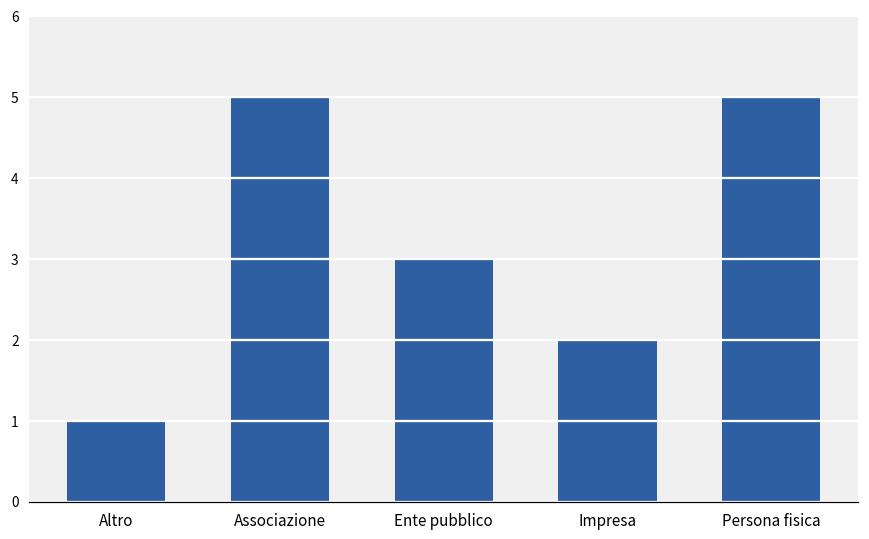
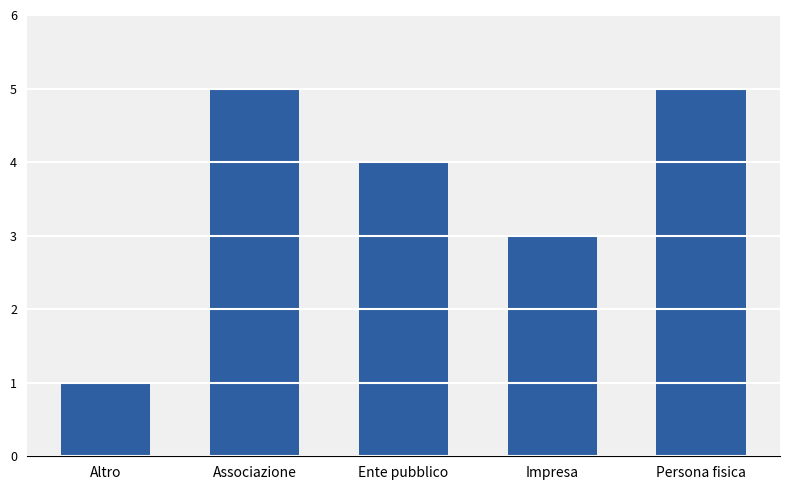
Ente pubblico: 3 -> 4
Impresa: 2 -> 3
